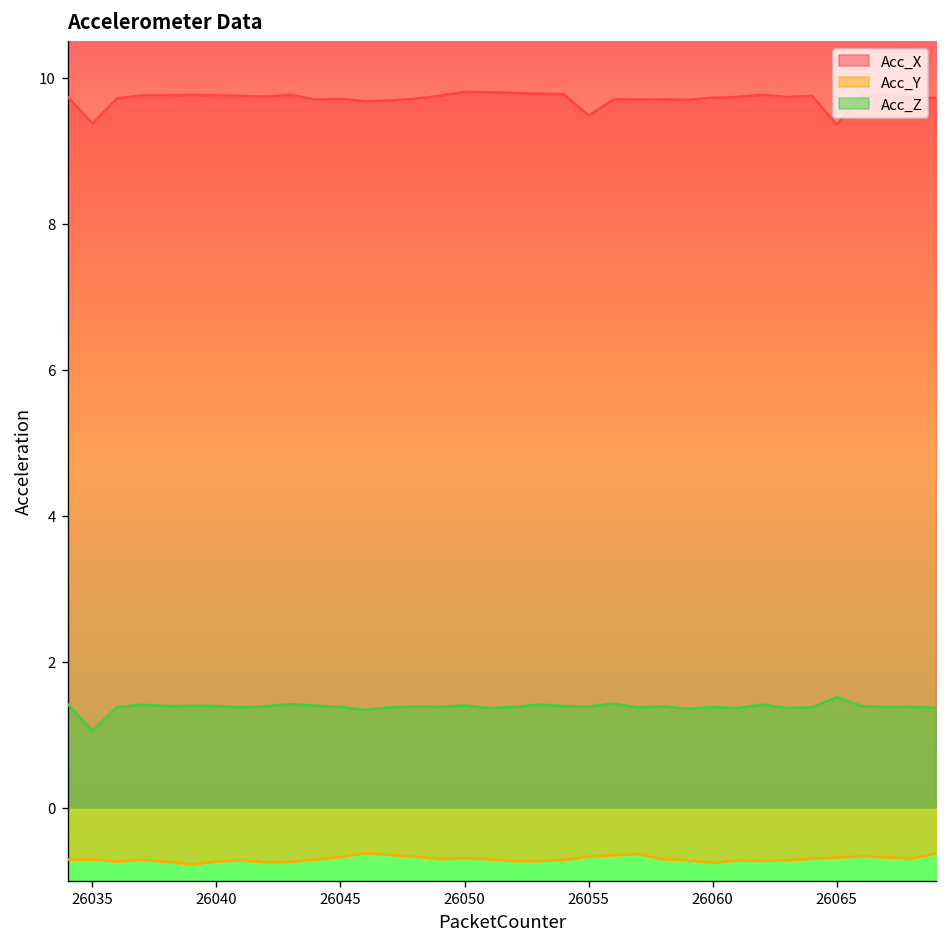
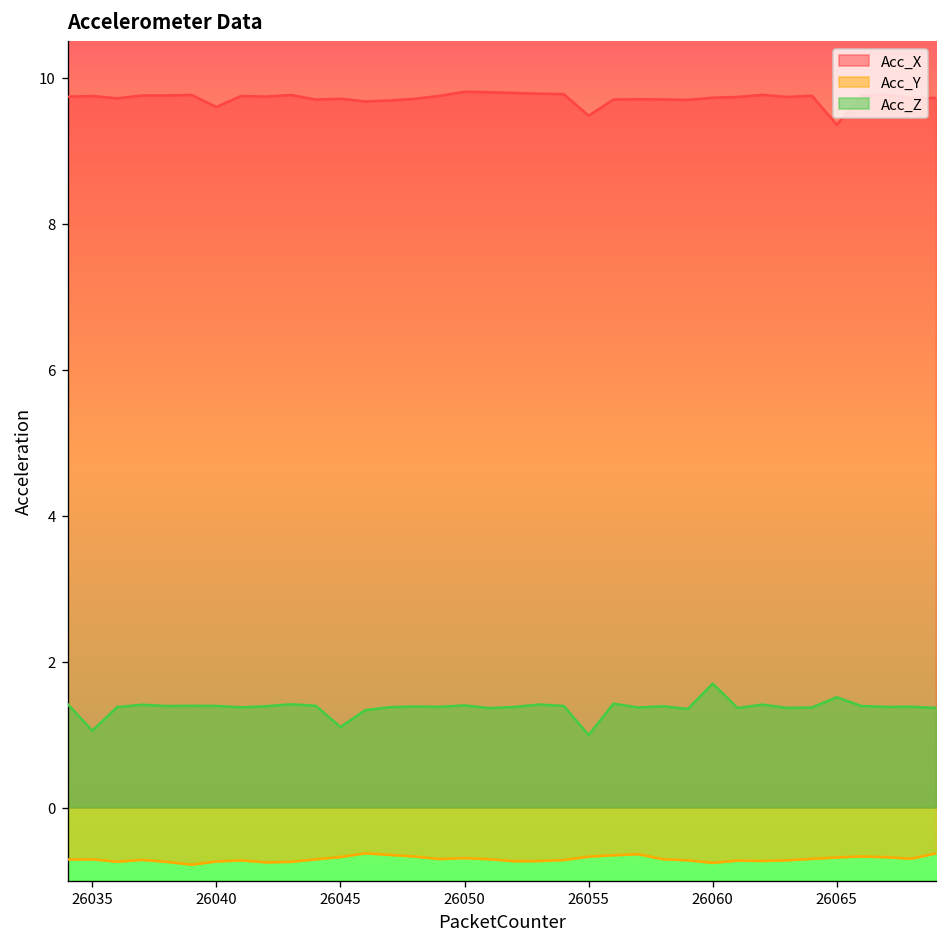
Acc_X, 26035: 9.4 -> 9.7
Acc_X, 26040: 9.8 -> 9.6
Acc_Z, 26045: 1.4 -> 1.1
Acc_Z, 26055: 1.4 -> 1.0
Acc_Z, 26060: 1.4 -> 1.7
